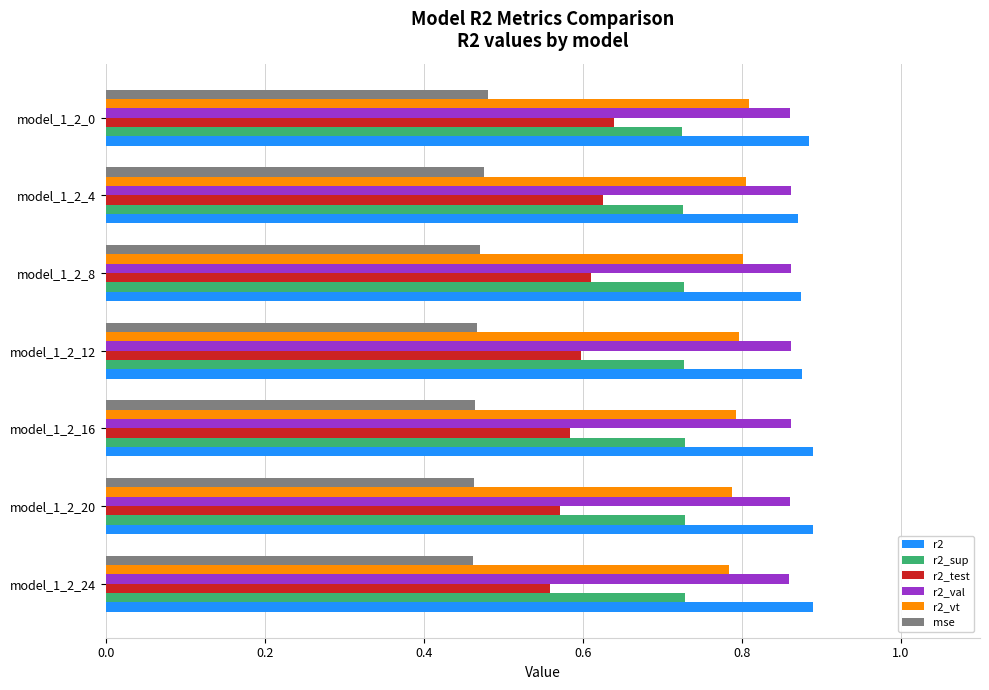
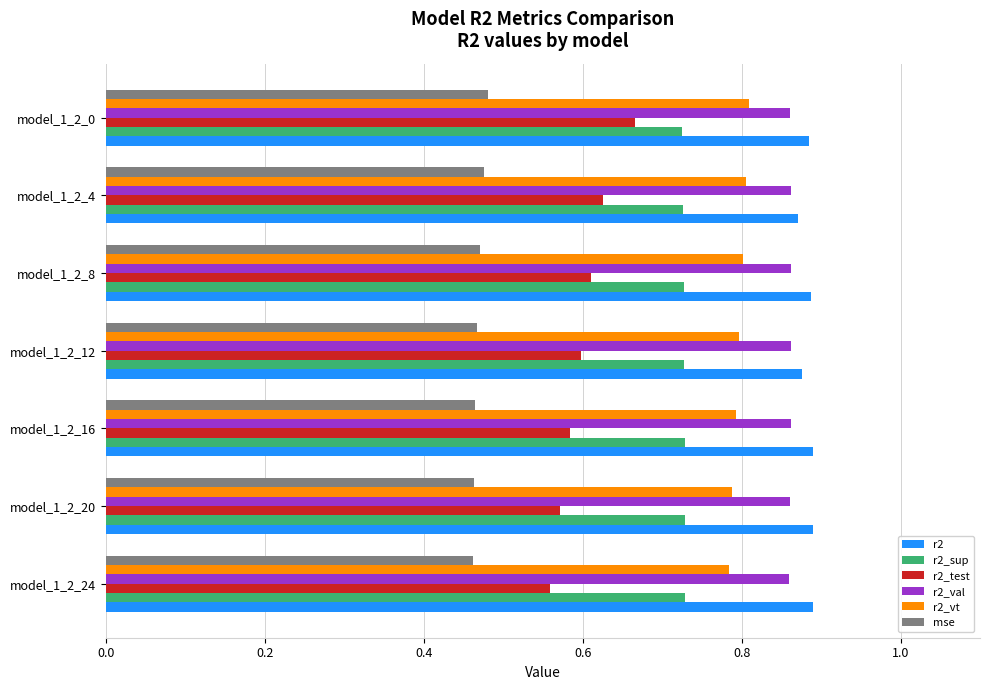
r2_test, model_1_2_0: 0.64 -> 0.67
r2, model_1_2_8: 0.87 -> 0.89
